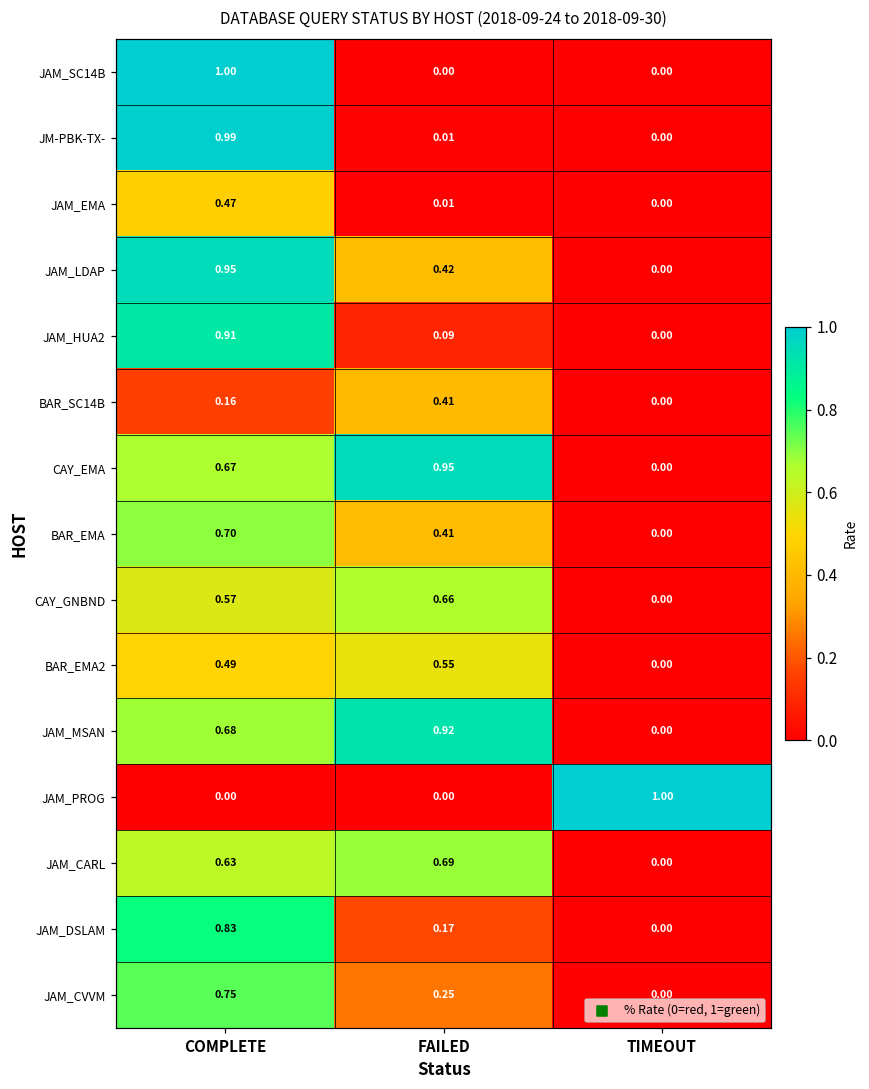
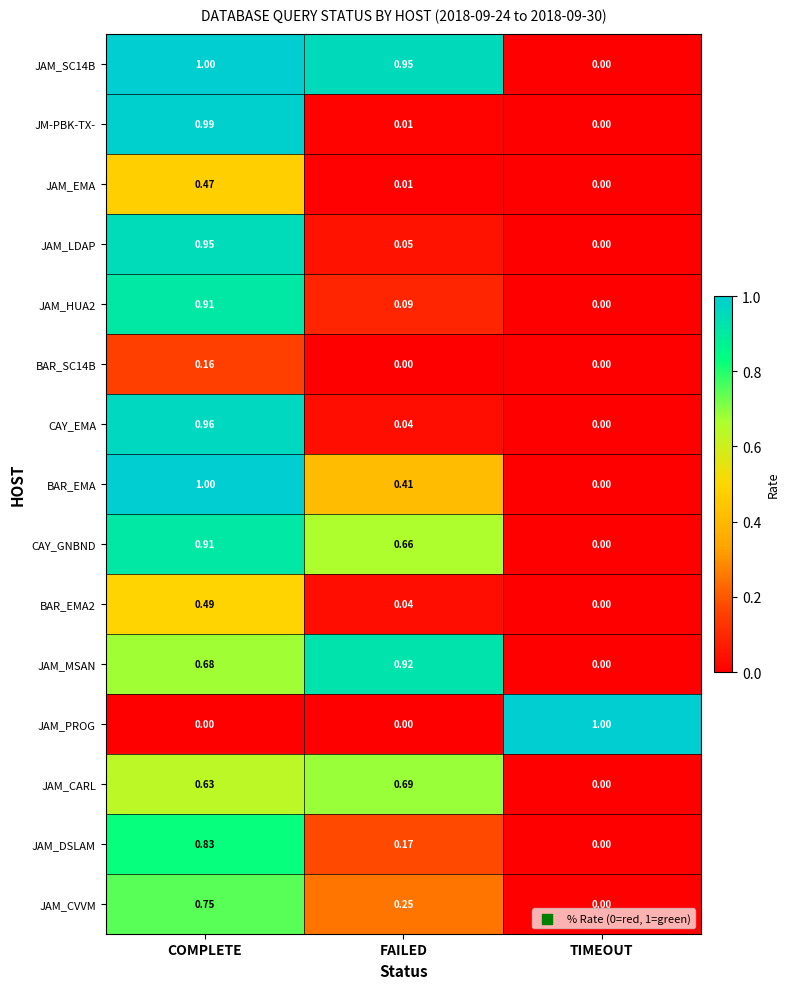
JAM_SC14B, FAILED: 0.00 -> 0.95
JAM_LDAP, FAILED: 0.42 -> 0.05
BAR_SC14B, FAILED: 0.41 -> 0.00
CAY_EMA, COMPLETE: 0.67 -> 0.96
CAY_EMA, FAILED: 0.95 -> 0.04
BAR_EMA, COMPLETE: 0.70 -> 1.00
CAY_GNBND, COMPLETE: 0.57 -> 0.91
BAR_EMA2, FAILED: 0.55 -> 0.04
